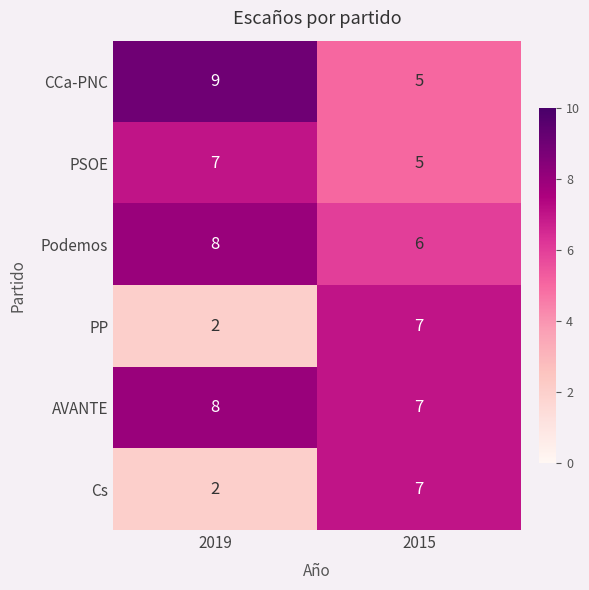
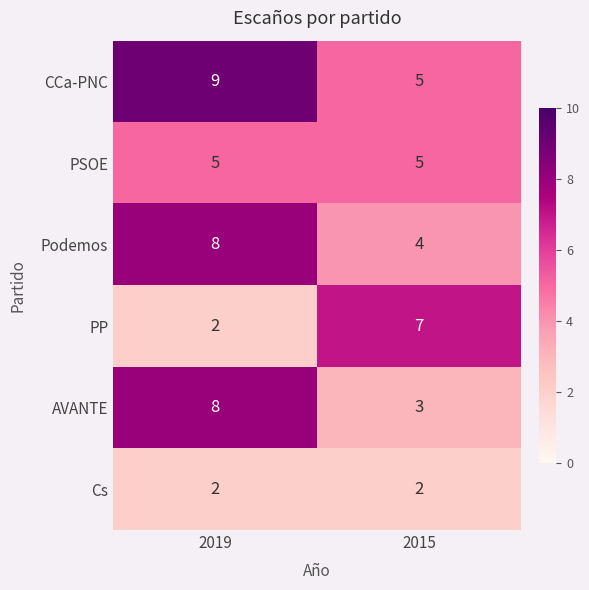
PSOE, 2019: 7 -> 5
Podemos, 2015: 6 -> 4
AVANTE, 2015: 7 -> 3
Cs, 2015: 7 -> 2
